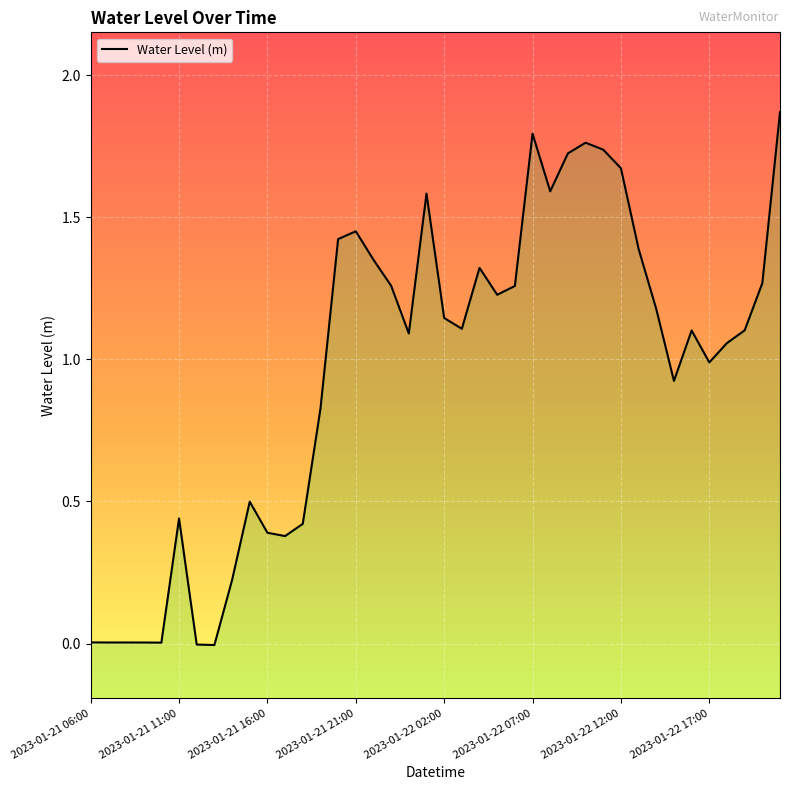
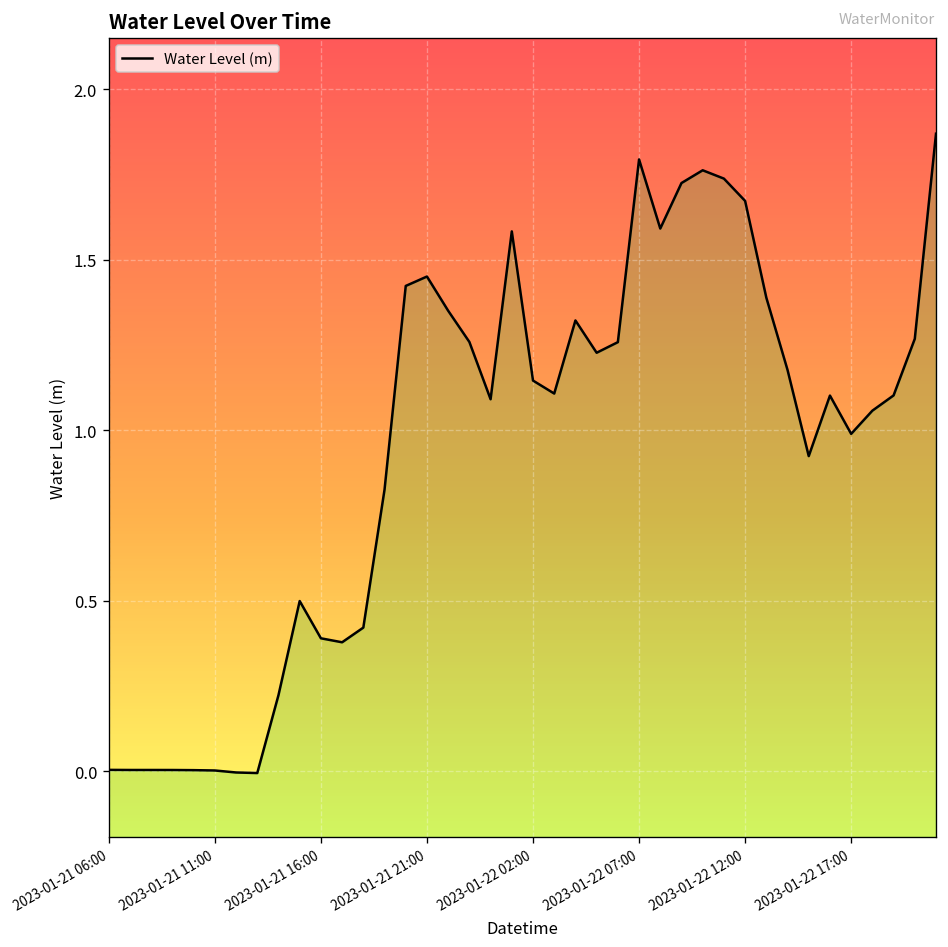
2023-01-21 11:00: 0.44 -> 0.00
